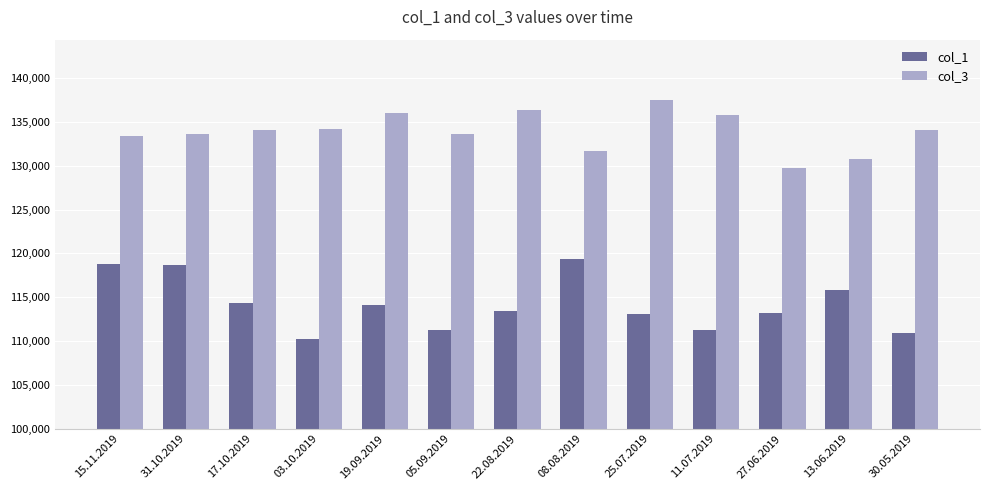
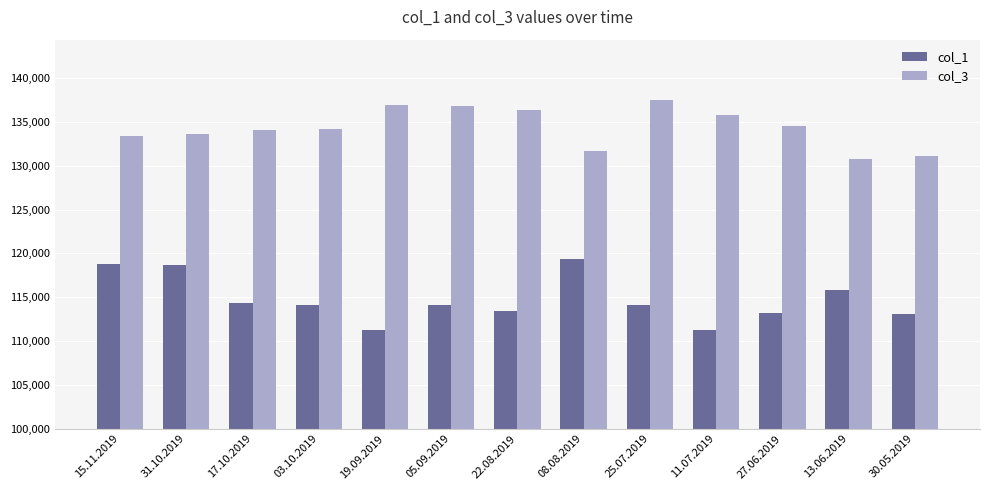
col_1, 03.10.2019: 110,000 -> 114,000
col_1, 19.09.2019: 114,000 -> 111,000
col_3, 19.09.2019: 136,000 -> 137,000
col_1, 05.09.2019: 111,000 -> 114,000
col_3, 05.09.2019: 134,000 -> 137,000
col_1, 25.07.2019: 113,000 -> 114,000
col_3, 27.06.2019: 130,000 -> 135,000
col_1, 30.05.2019: 111,000 -> 113,000
col_3, 30.05.2019: 134,000 -> 131,000
